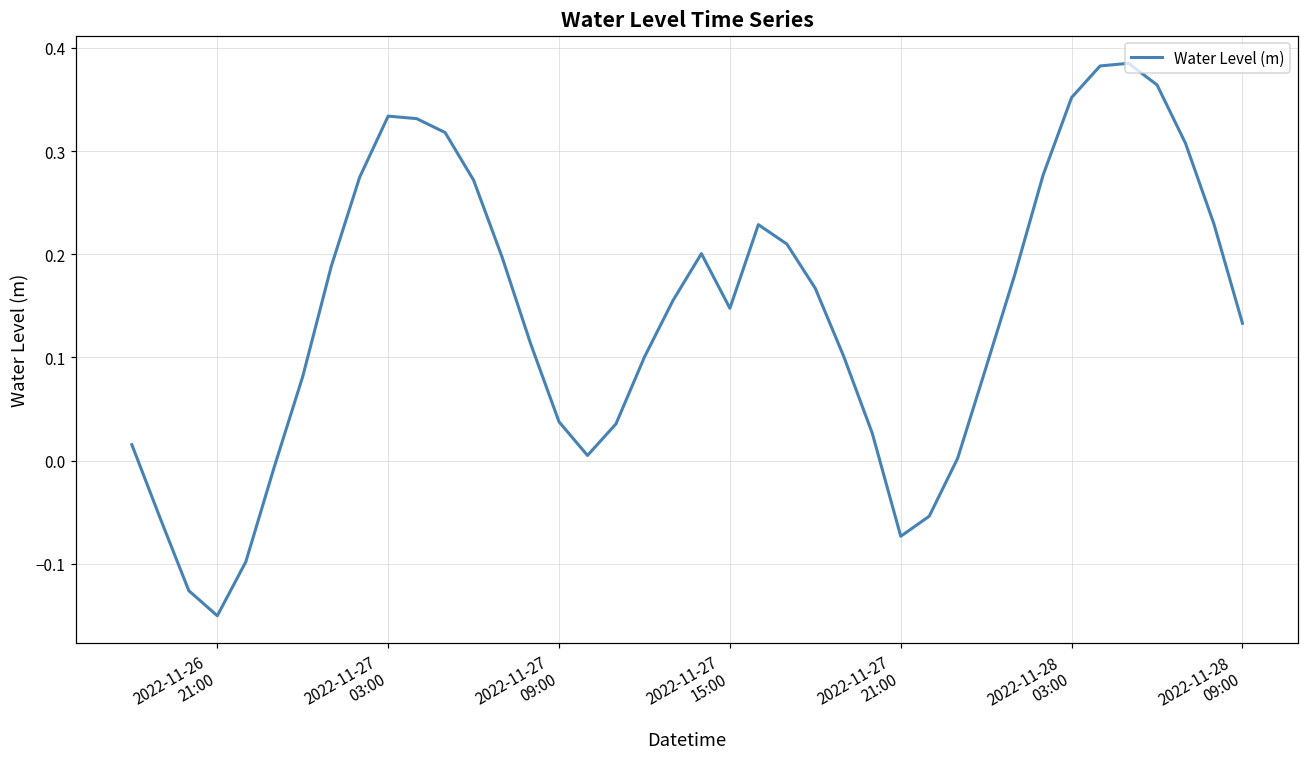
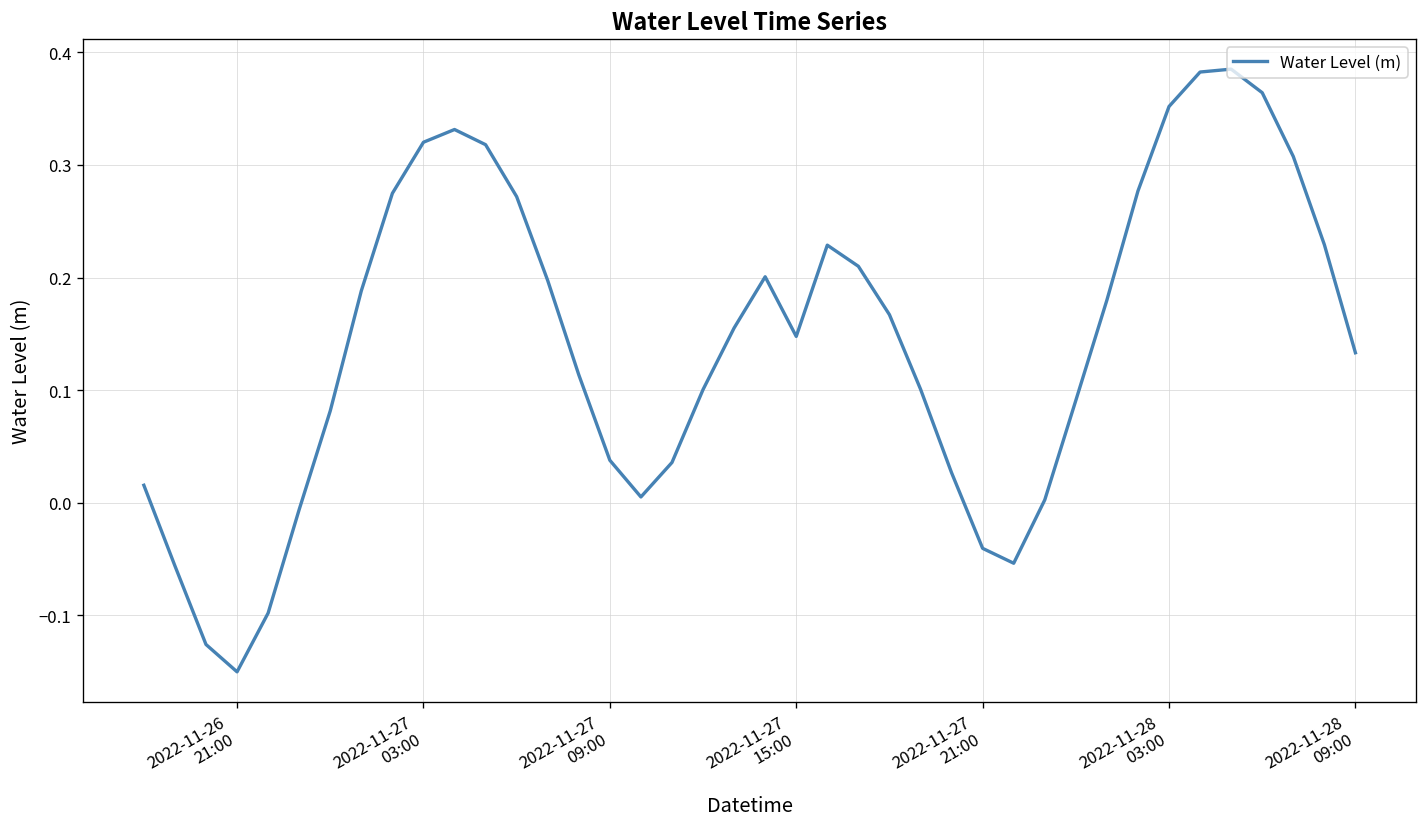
2022-11-27 03:00: 0.33 -> 0.32
2022-11-27 21:00: -0.07 -> -0.04
